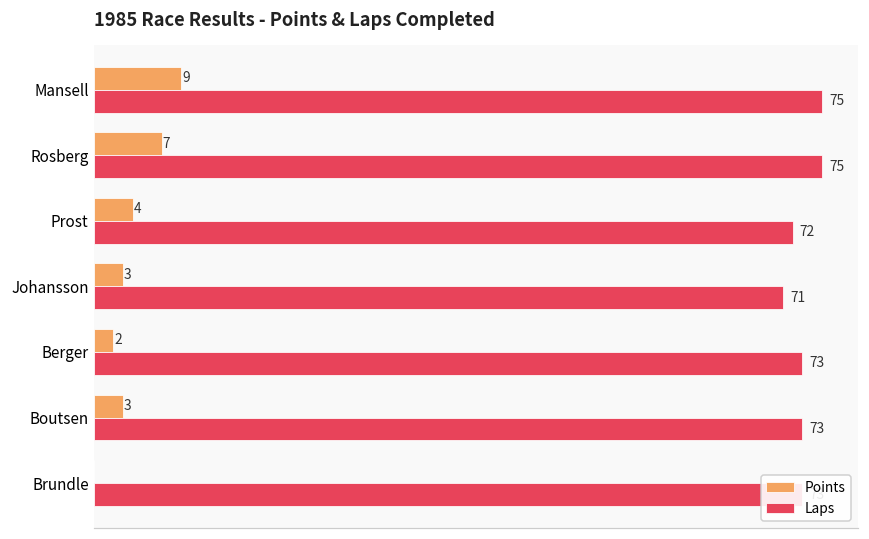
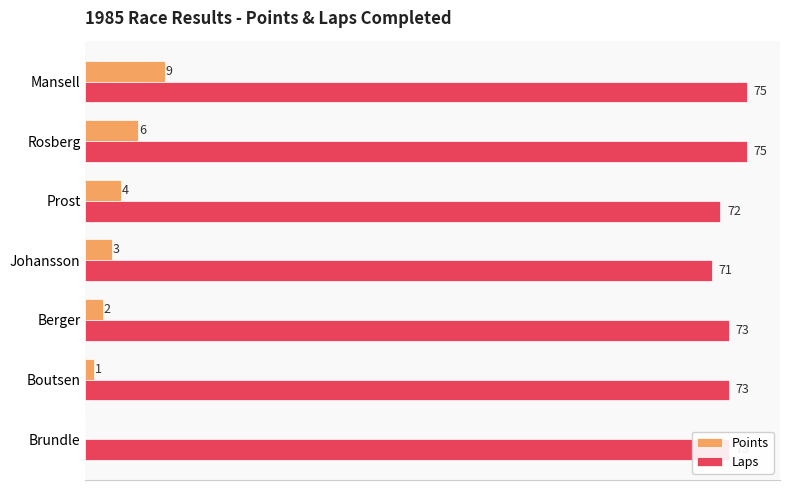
Points, Rosberg: 7 -> 6
Points, Boutsen: 3 -> 1
